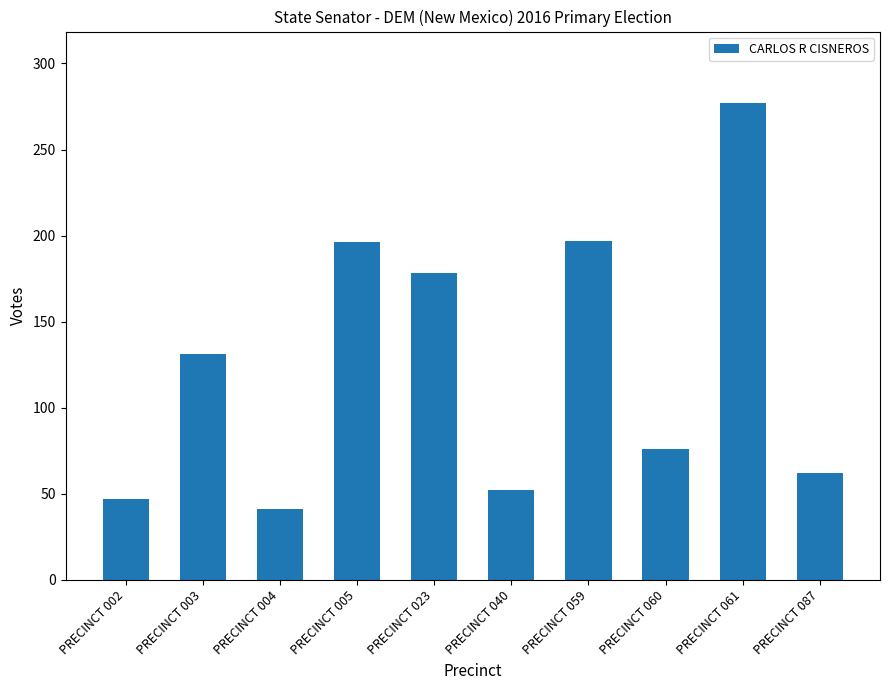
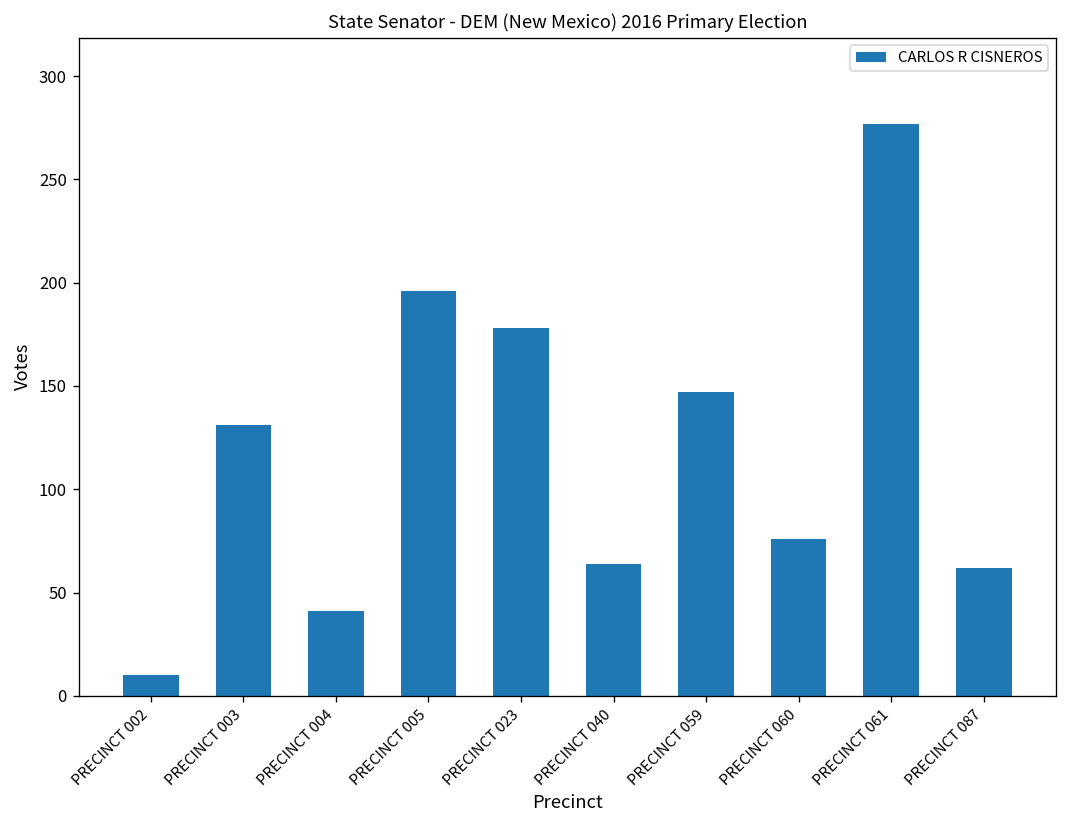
PRECINCT 002: 47 -> 10
PRECINCT 040: 52 -> 64
PRECINCT 059: 197 -> 147
